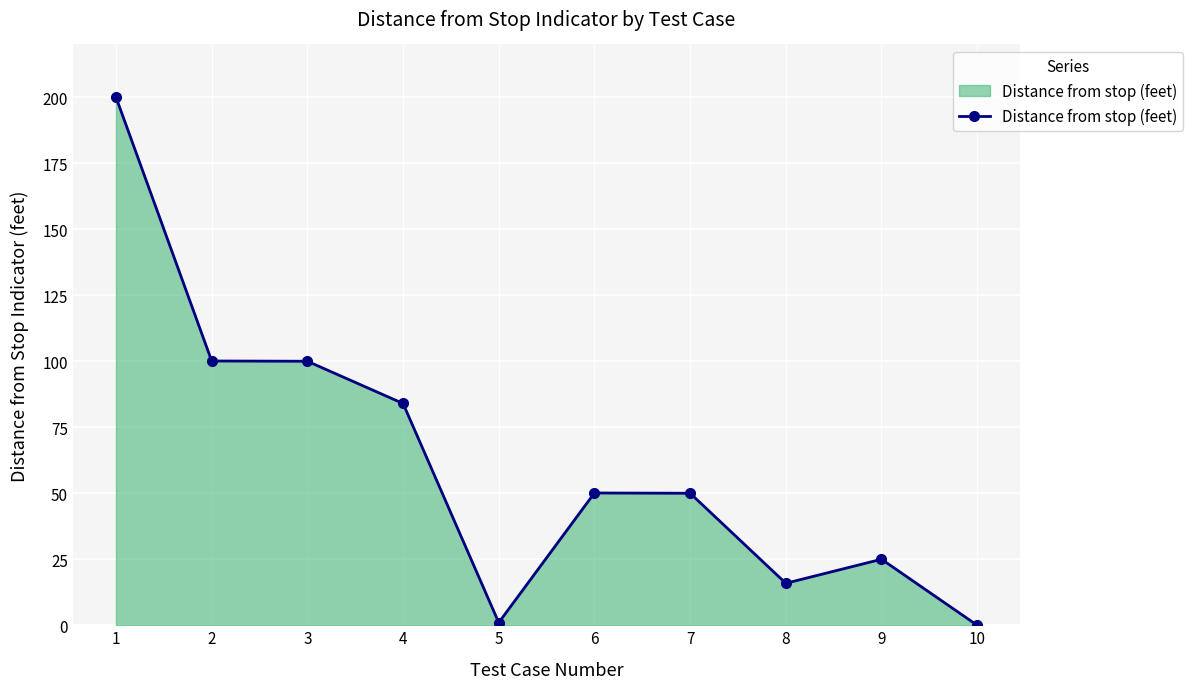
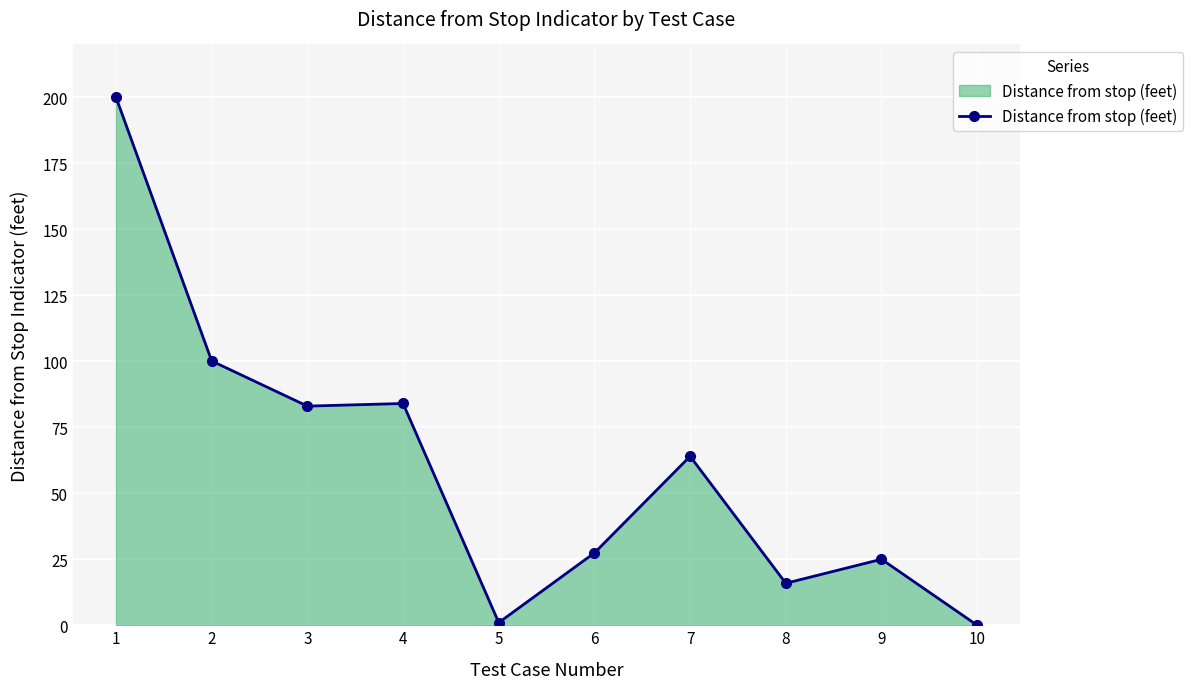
3: 100 -> 83
6: 50 -> 27
7: 50 -> 64
